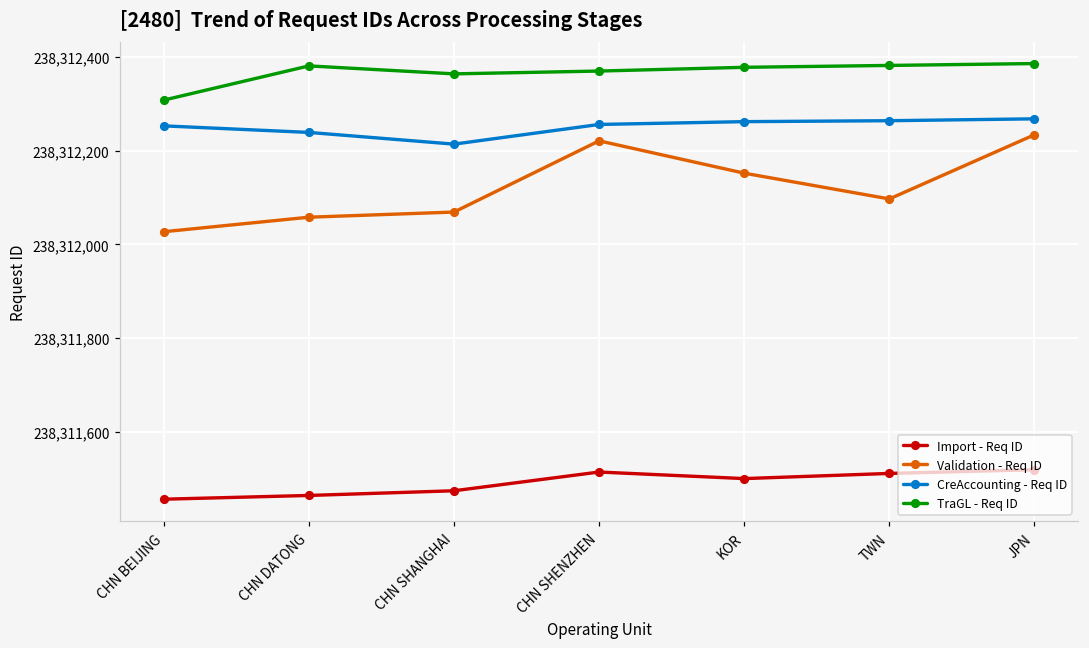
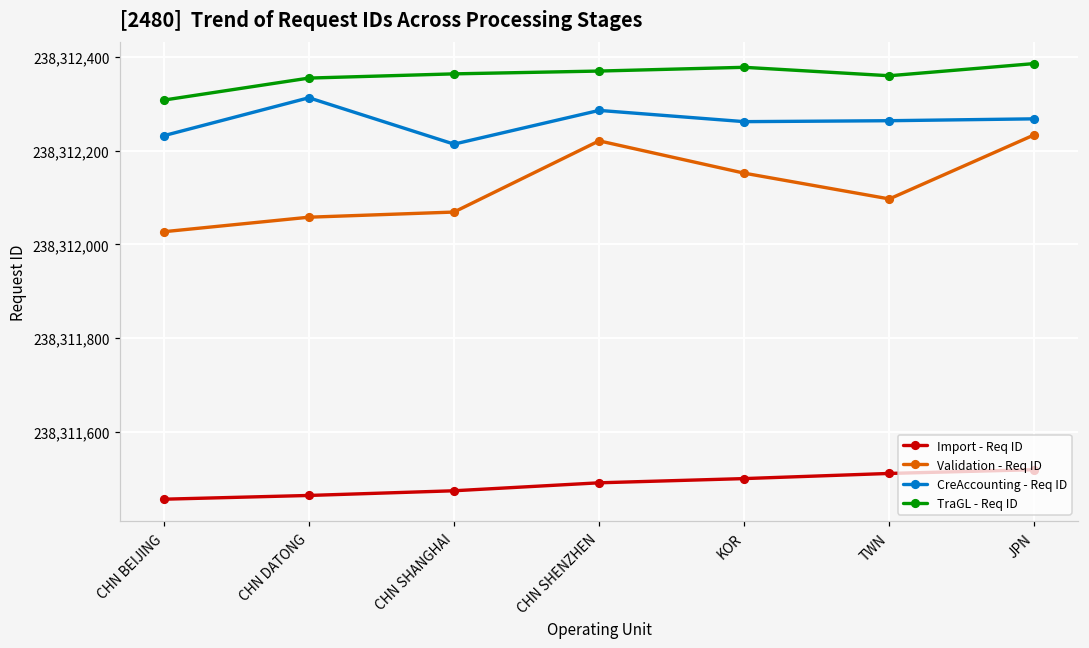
CreAccounting - Req ID, CHN BEIJING: 238,312,250 -> 238,312,230
CreAccounting - Req ID, CHN DATONG: 238,312,240 -> 238,312,310
TraGL - Req ID, CHN DATONG: 238,312,380 -> 238,312,360
Import - Req ID, CHN SHENZHEN: 238,311,510 -> 238,311,490
CreAccounting - Req ID, CHN SHENZHEN: 238,312,260 -> 238,312,290
TraGL - Req ID, TWN: 238,312,380 -> 238,312,360
